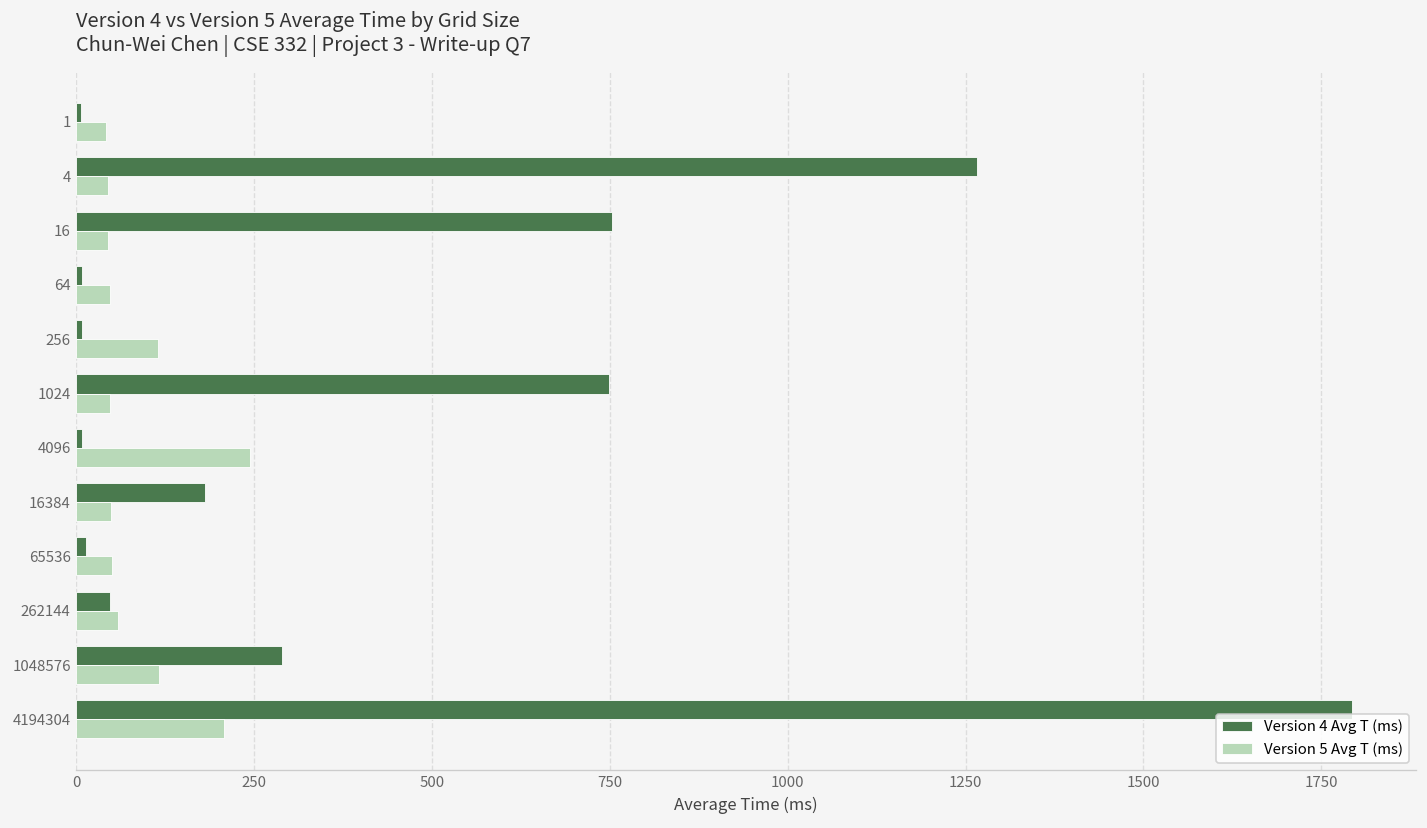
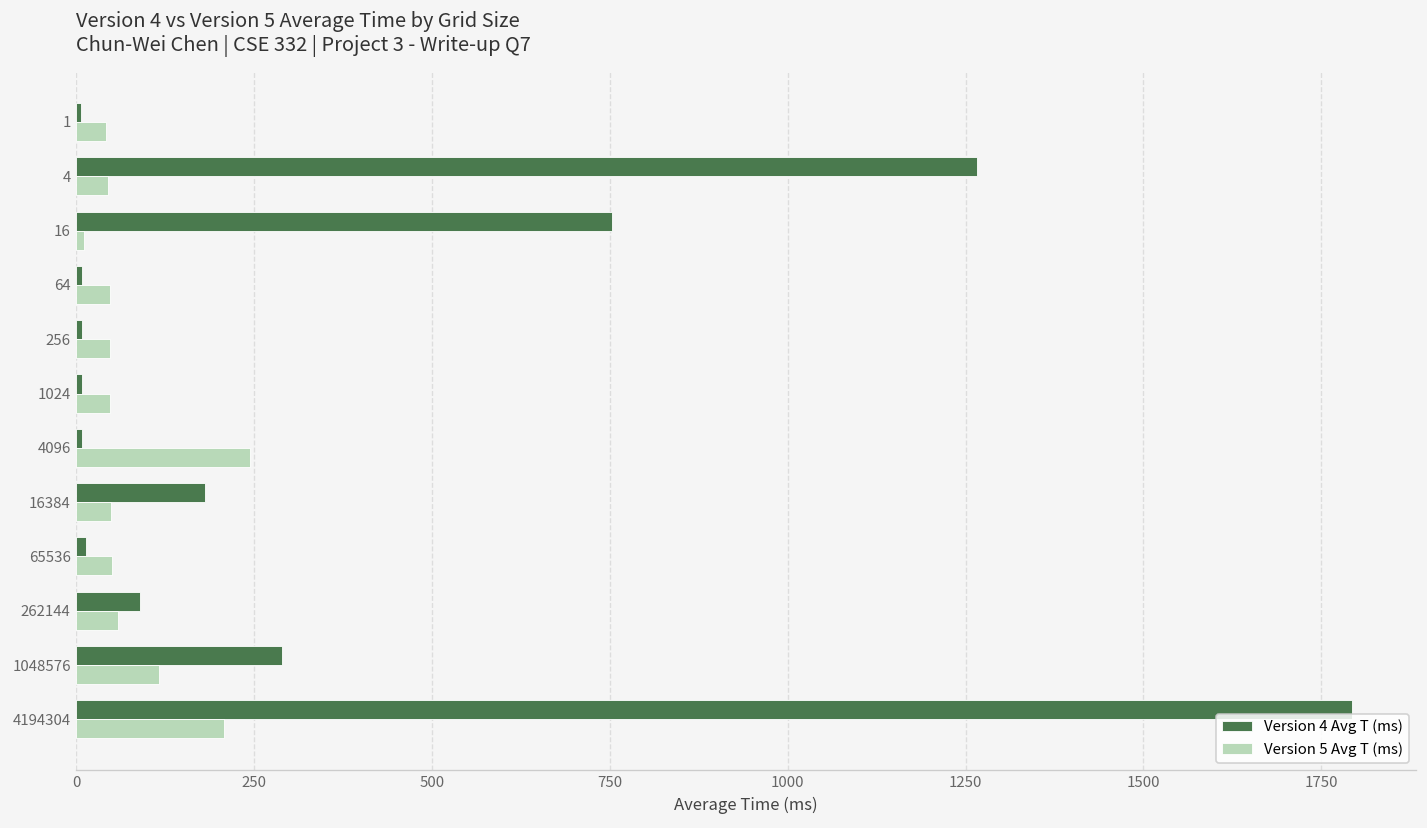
Version 5 Avg T (ms), 16: 40 -> 10
Version 5 Avg T (ms), 256: 110 -> 50
Version 4 Avg T (ms), 1024: 750 -> 10
Version 4 Avg T (ms), 262144: 50 -> 90
